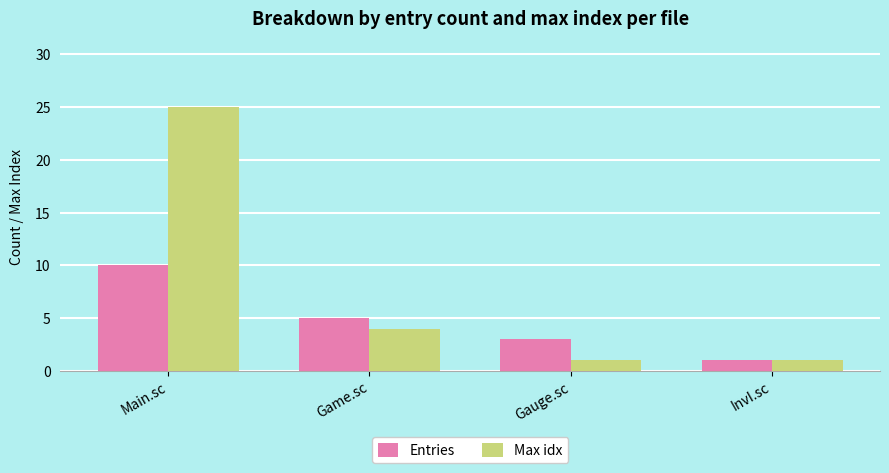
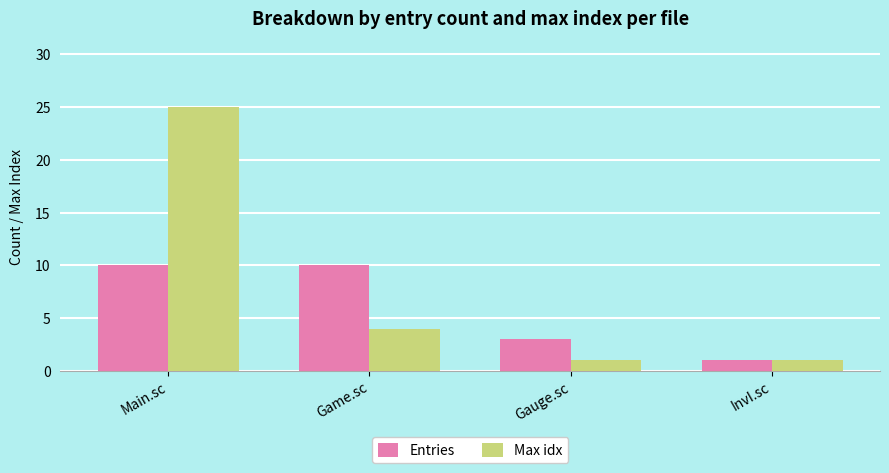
Entries, Game.sc: 5 -> 10
